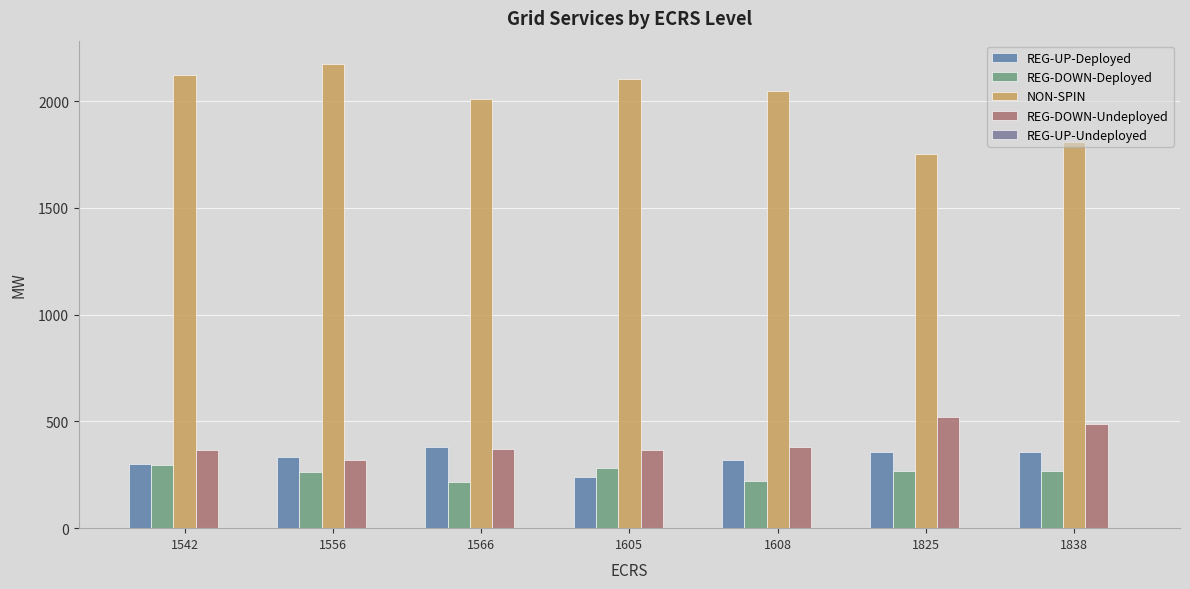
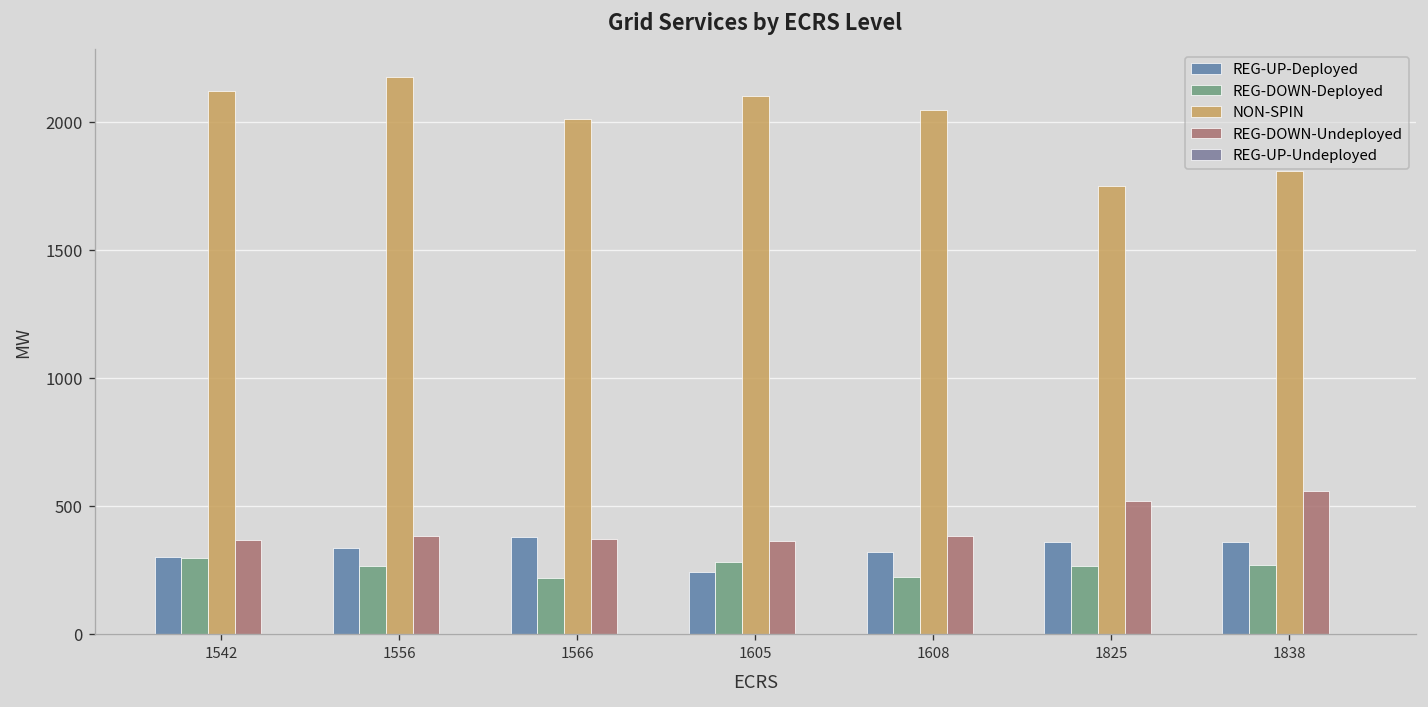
REG-DOWN-Undeployed, 1556: 320 -> 380
REG-DOWN-Undeployed, 1838: 490 -> 560
